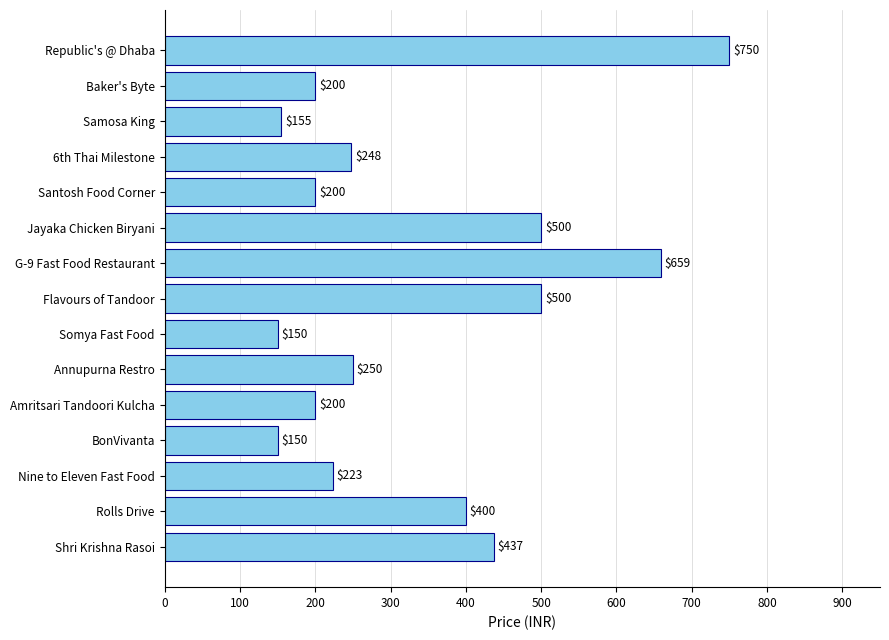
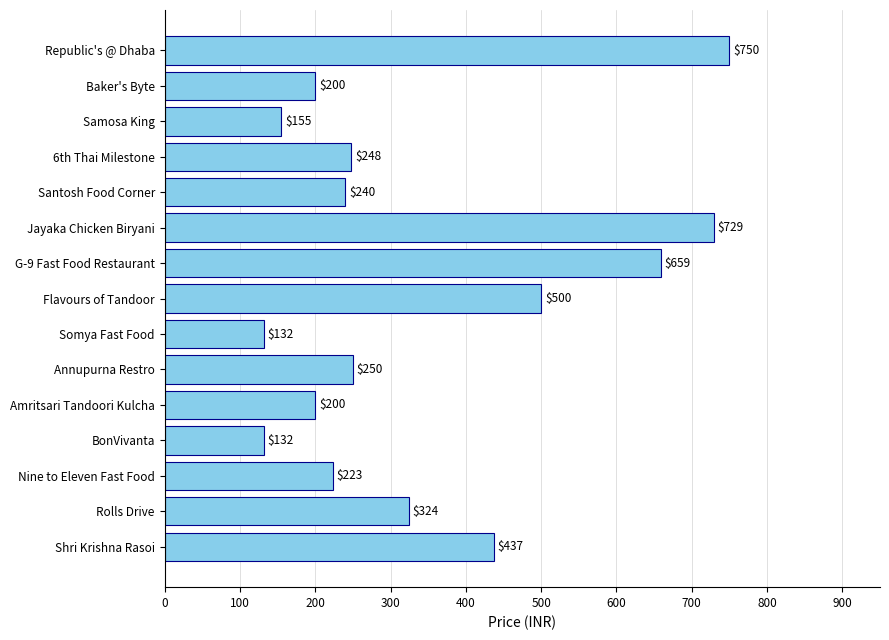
Santosh Food Corner: $200 -> $240
Jayaka Chicken Biryani: $500 -> $729
Somya Fast Food: $150 -> $132
BonVivanta: $150 -> $132
Rolls Drive: $400 -> $324
